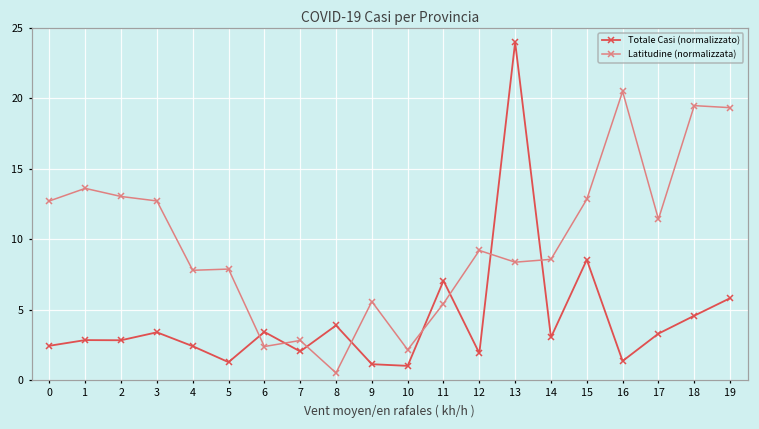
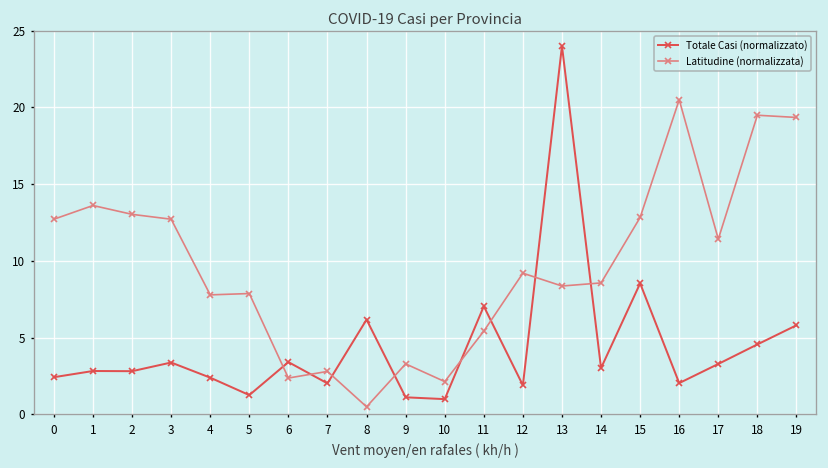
Totale Casi (normalizzato), 8: 3.9 -> 6.2
Latitudine (normalizzata), 9: 5.6 -> 3.3
Totale Casi (normalizzato), 16: 1.3 -> 2.0
